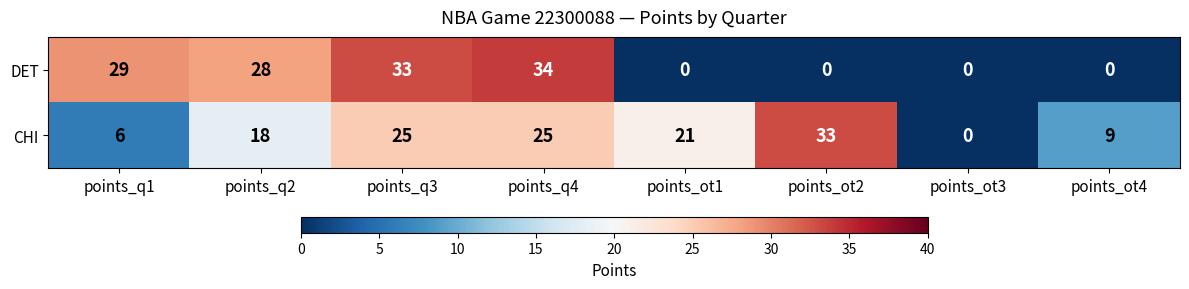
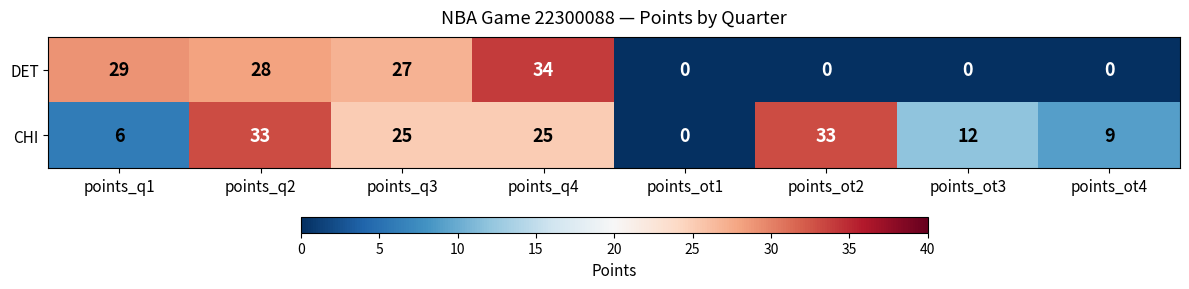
DET, points_q3: 33 -> 27
CHI, points_q2: 18 -> 33
CHI, points_ot1: 21 -> 0
CHI, points_ot3: 0 -> 12
